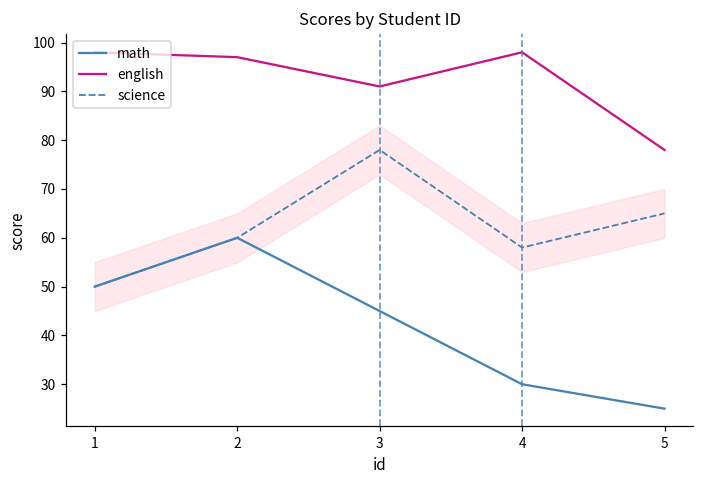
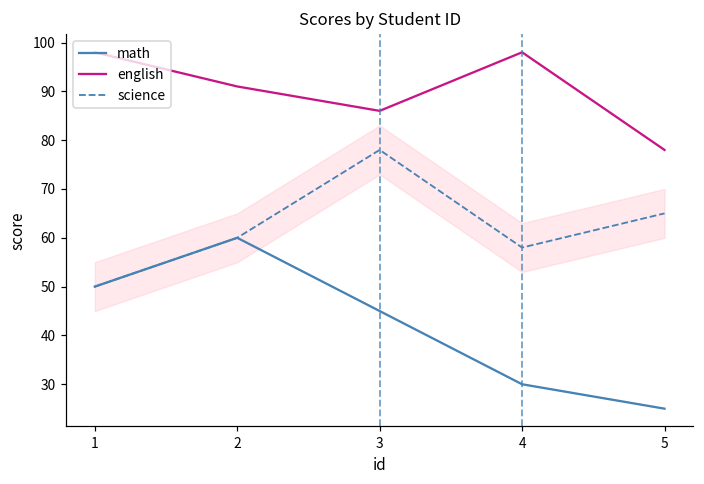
english, 2: 97 -> 91
english, 3: 91 -> 86
